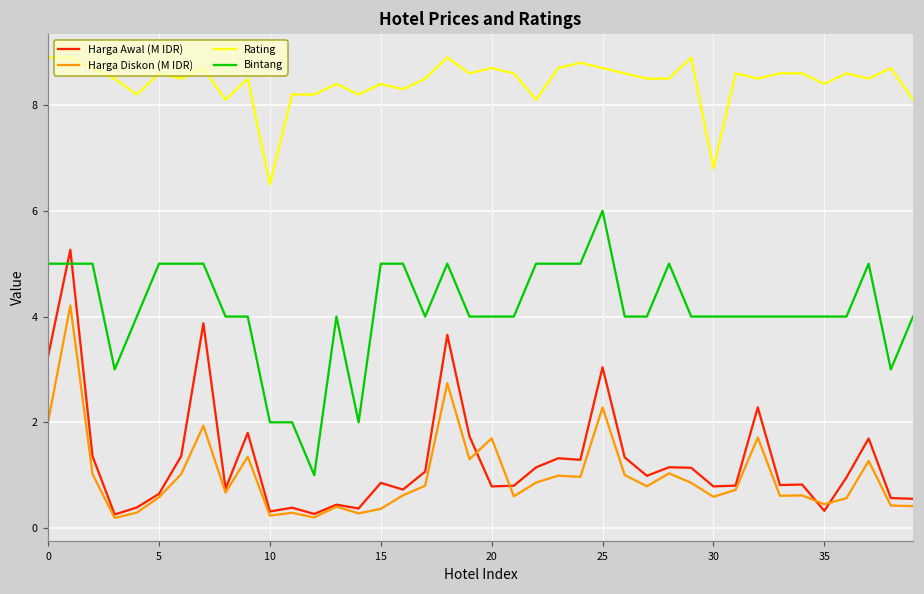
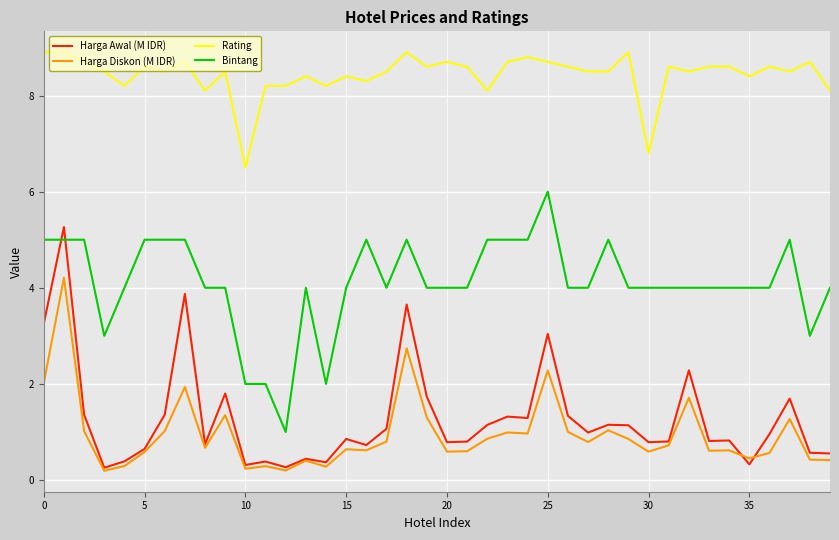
Harga Diskon (M IDR), 15: 0.4 -> 0.6
Bintang, 15: 5 -> 4
Harga Diskon (M IDR), 20: 1.7 -> 0.6
